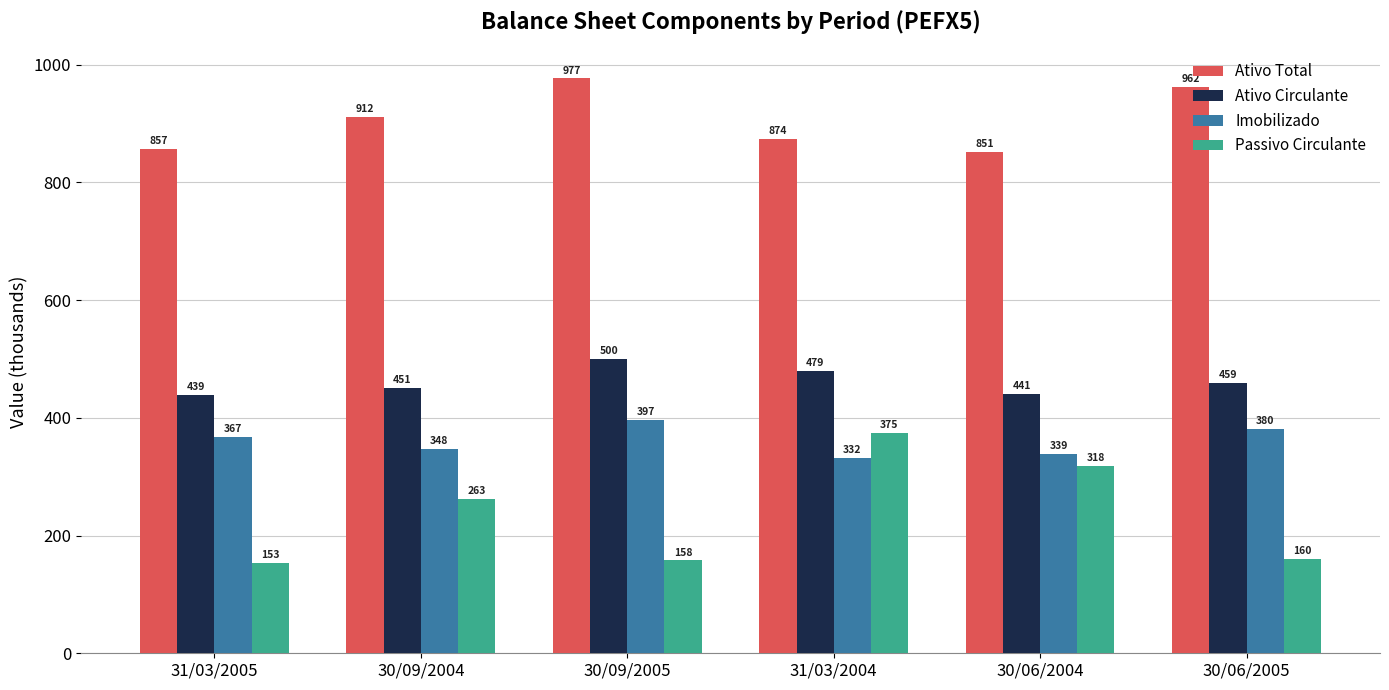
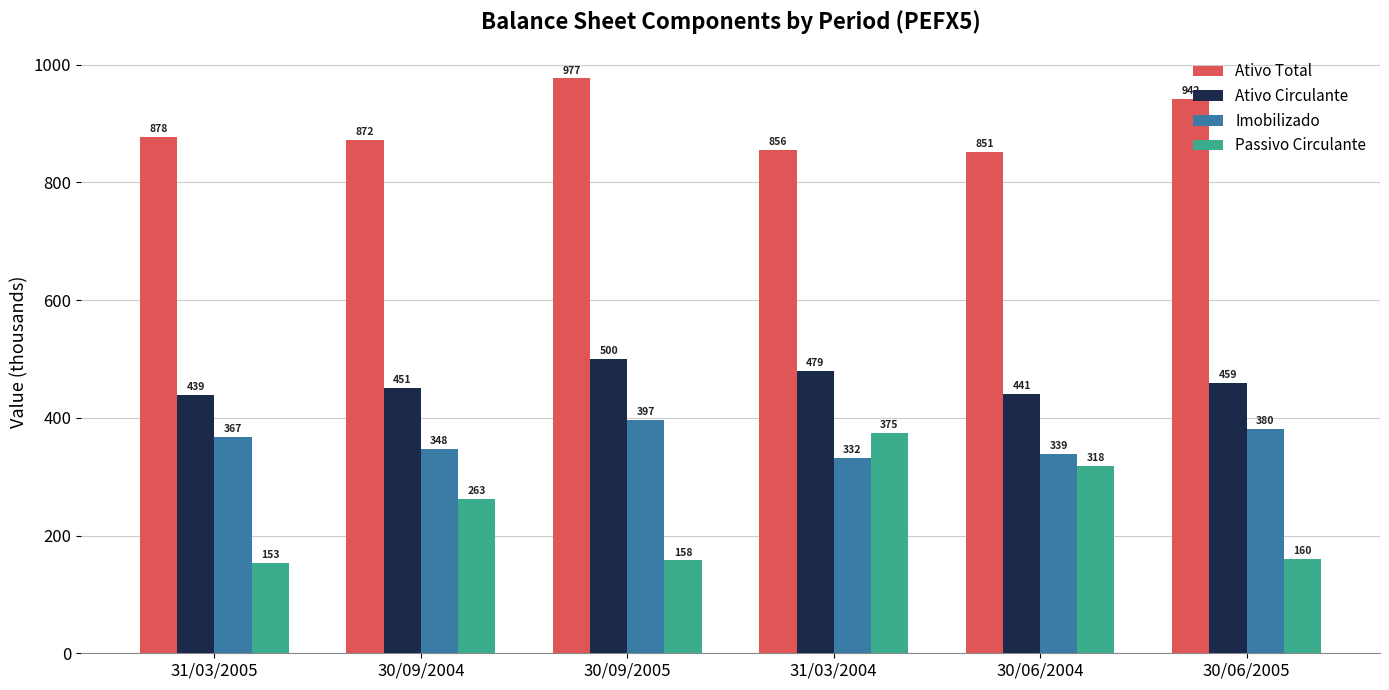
Ativo Total, 31/03/2005: 857 -> 878
Ativo Total, 30/09/2004: 912 -> 872
Ativo Total, 31/03/2004: 874 -> 856
Ativo Total, 30/06/2005: 962 -> 942
